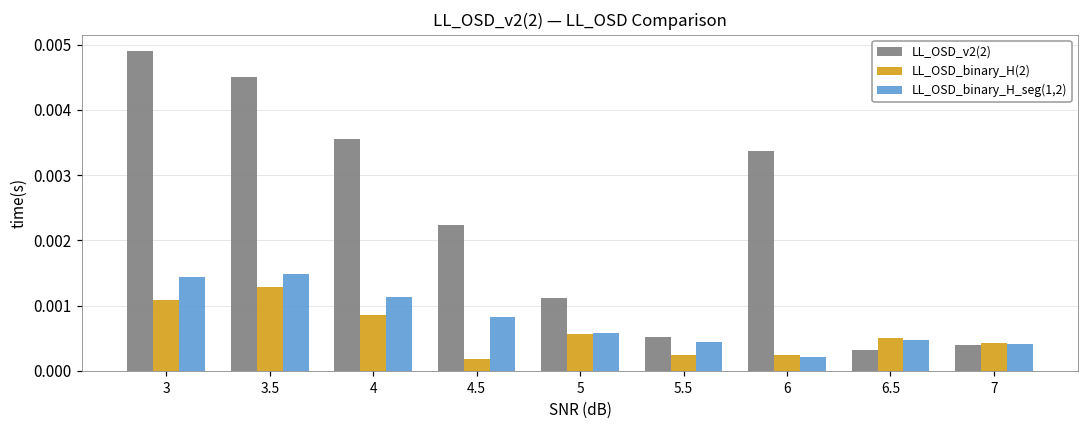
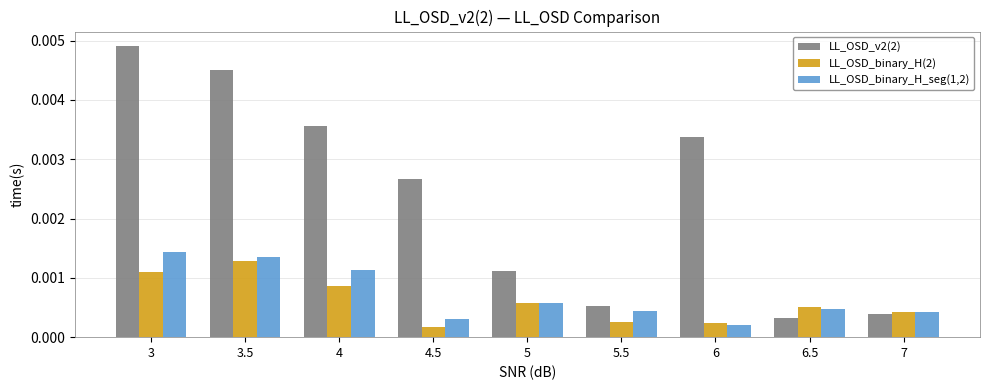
LL_OSD_binary_H_seg(1,2), 3.5: 0.0015 -> 0.0014
LL_OSD_v2(2), 4.5: 0.0022 -> 0.0027
LL_OSD_binary_H_seg(1,2), 4.5: 0.0008 -> 0.0003
